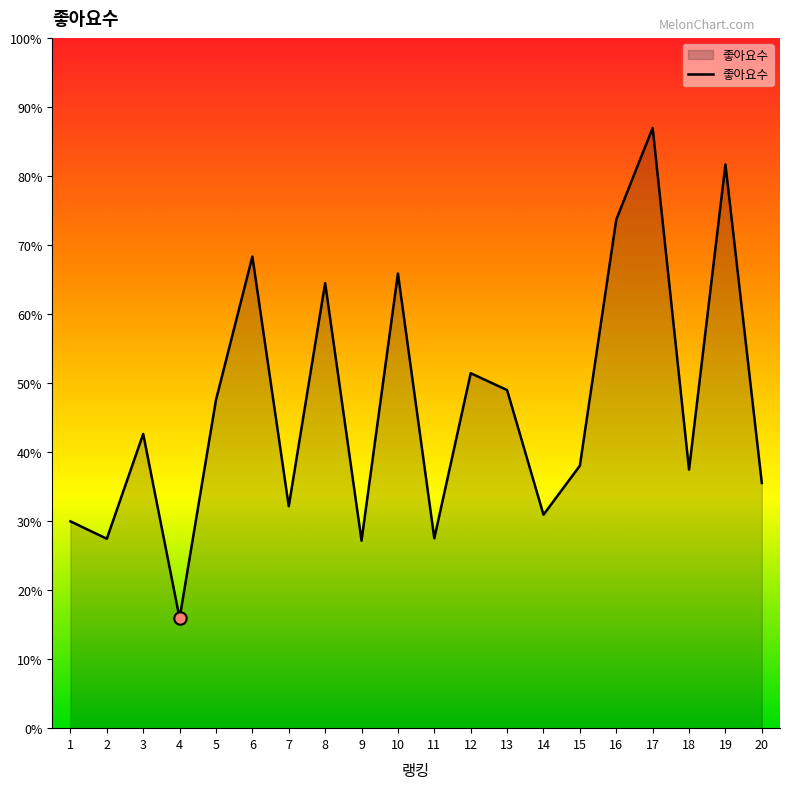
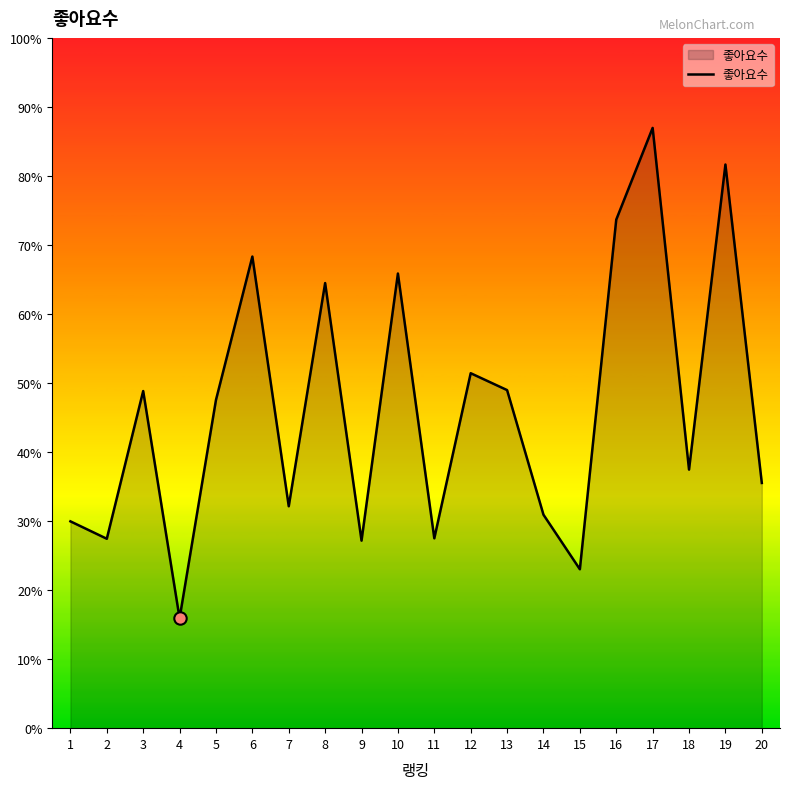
좋아요수, 3: 43% -> 49%
좋아요수, 15: 38% -> 23%
